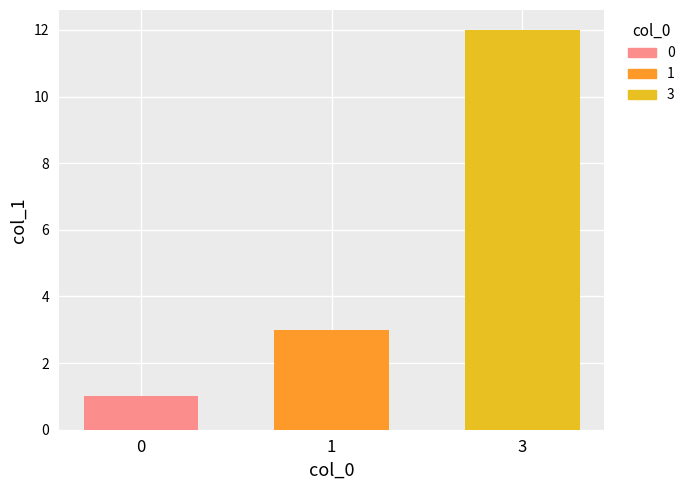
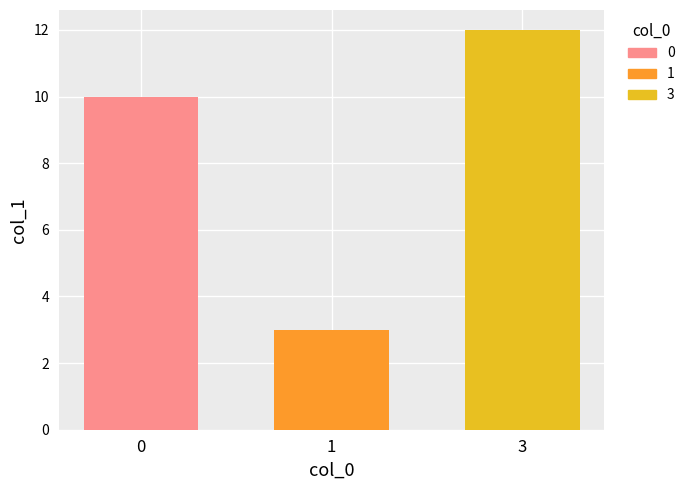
0: 1 -> 10
